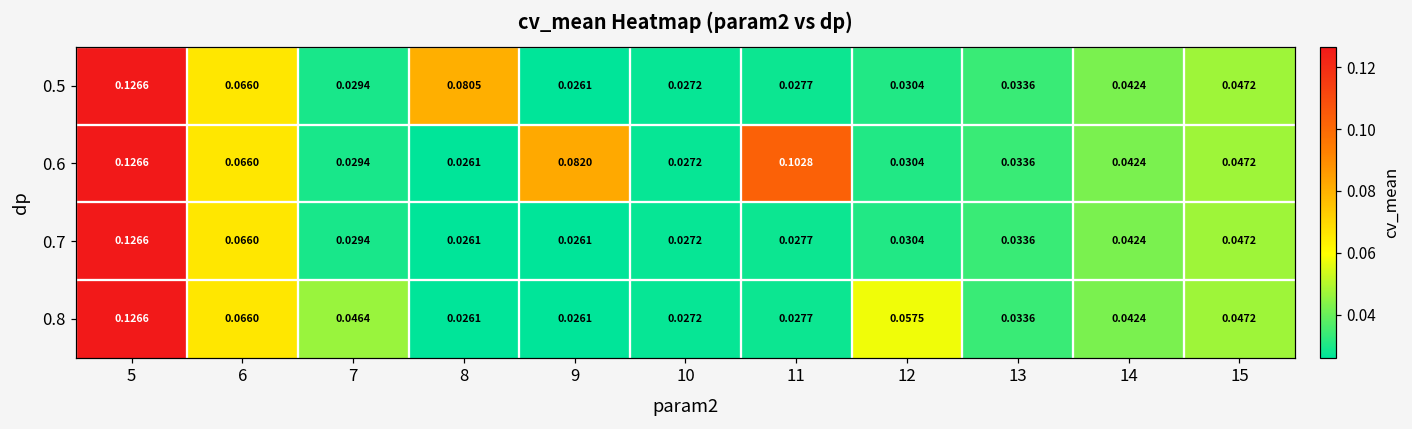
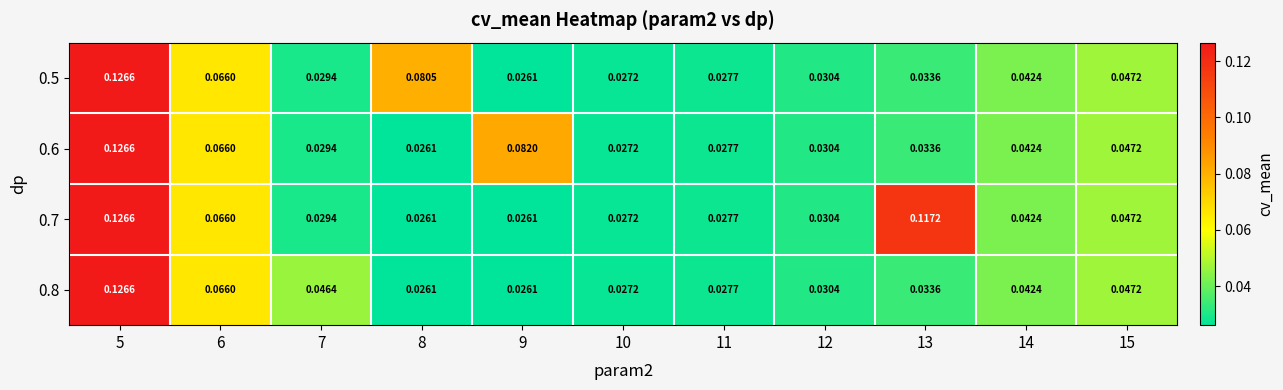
0.6, 11: 0.1028 -> 0.0277
0.7, 13: 0.0336 -> 0.1172
0.8, 12: 0.0575 -> 0.0304
